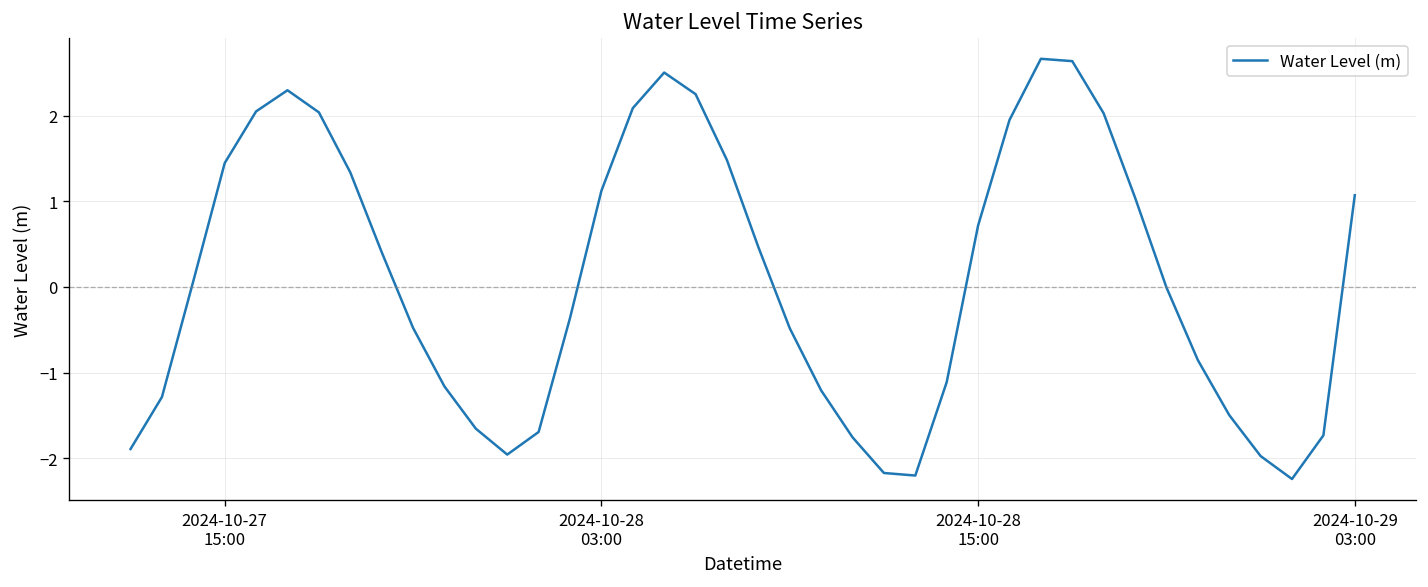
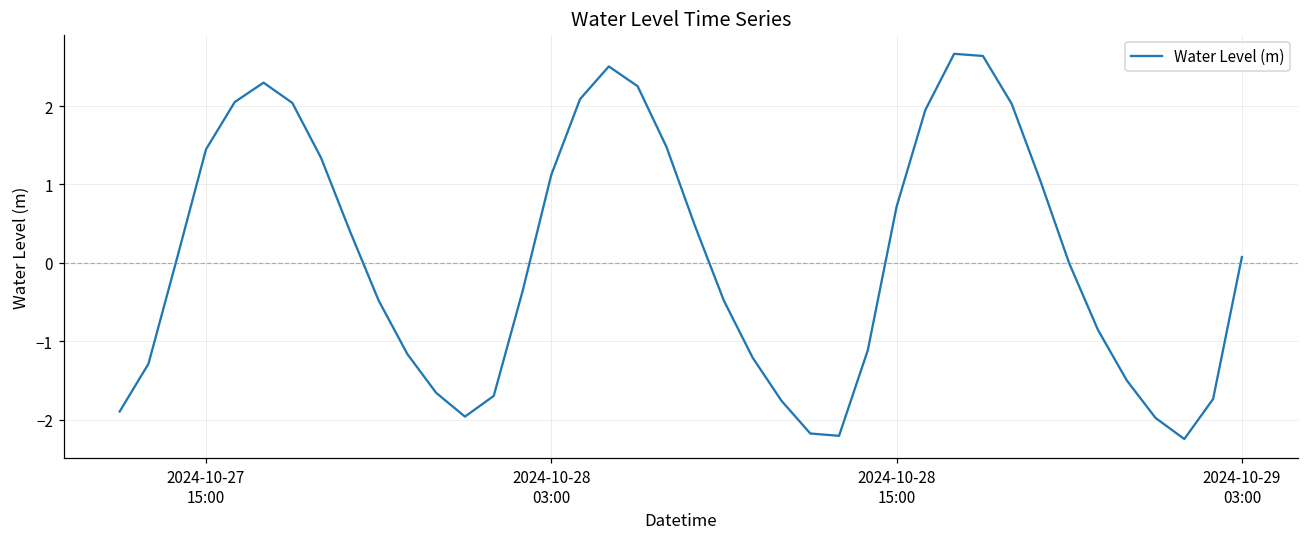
2024-10-29 03:00: 1.1 -> 0.1
